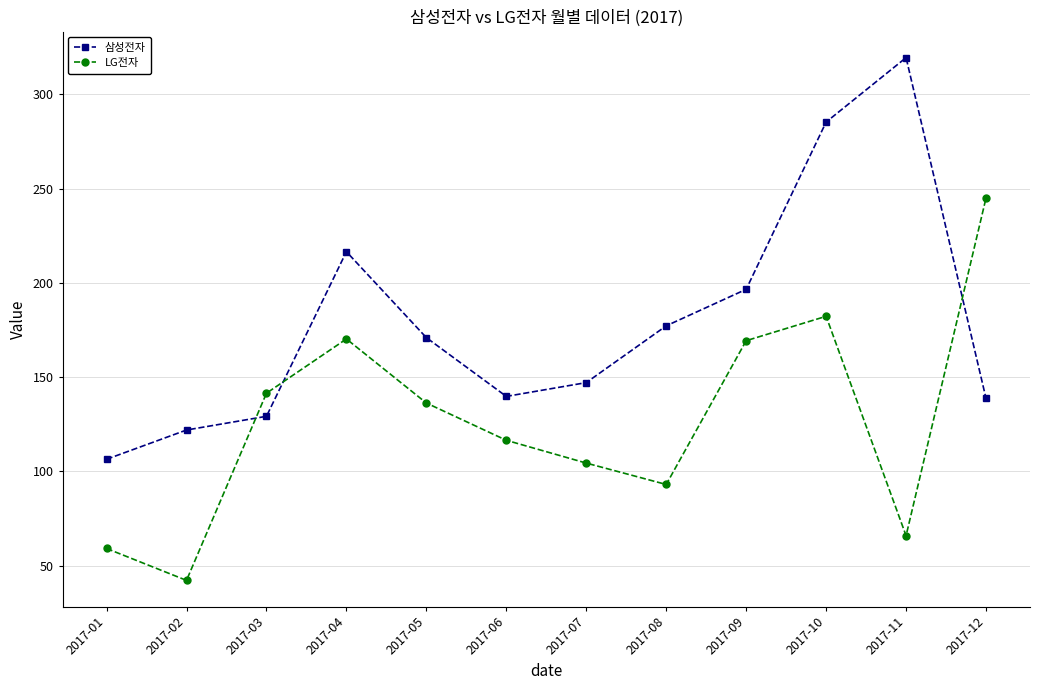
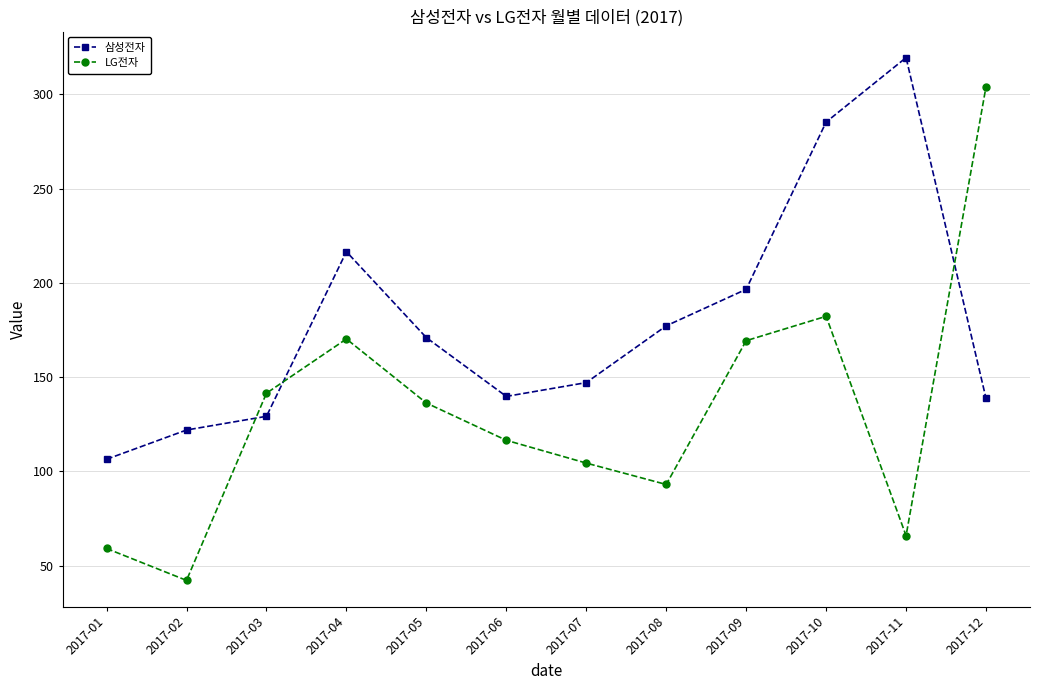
LG전자, 2017-12: 245 -> 304
